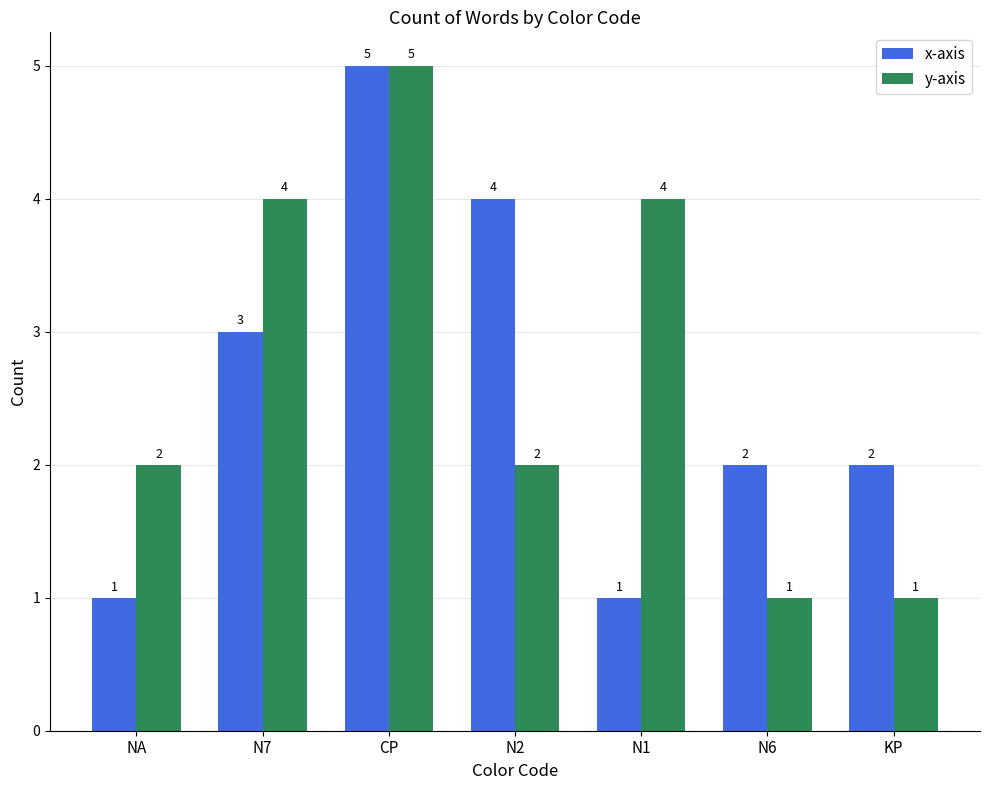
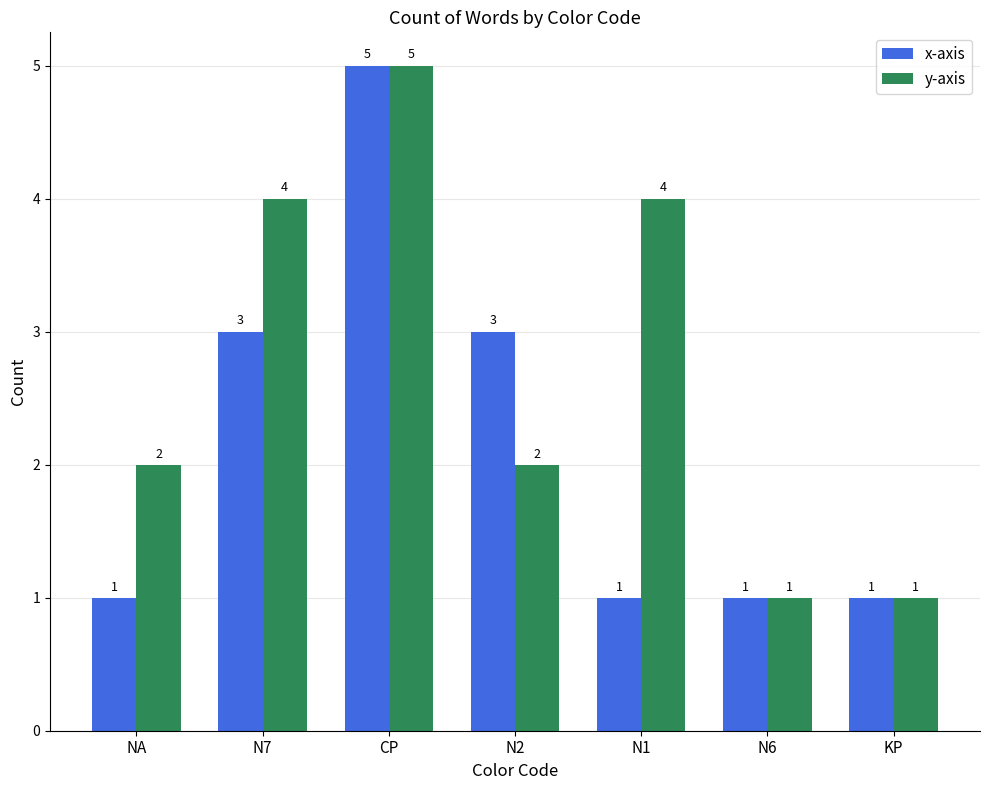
x-axis, N2: 4 -> 3
x-axis, N6: 2 -> 1
x-axis, KP: 2 -> 1
